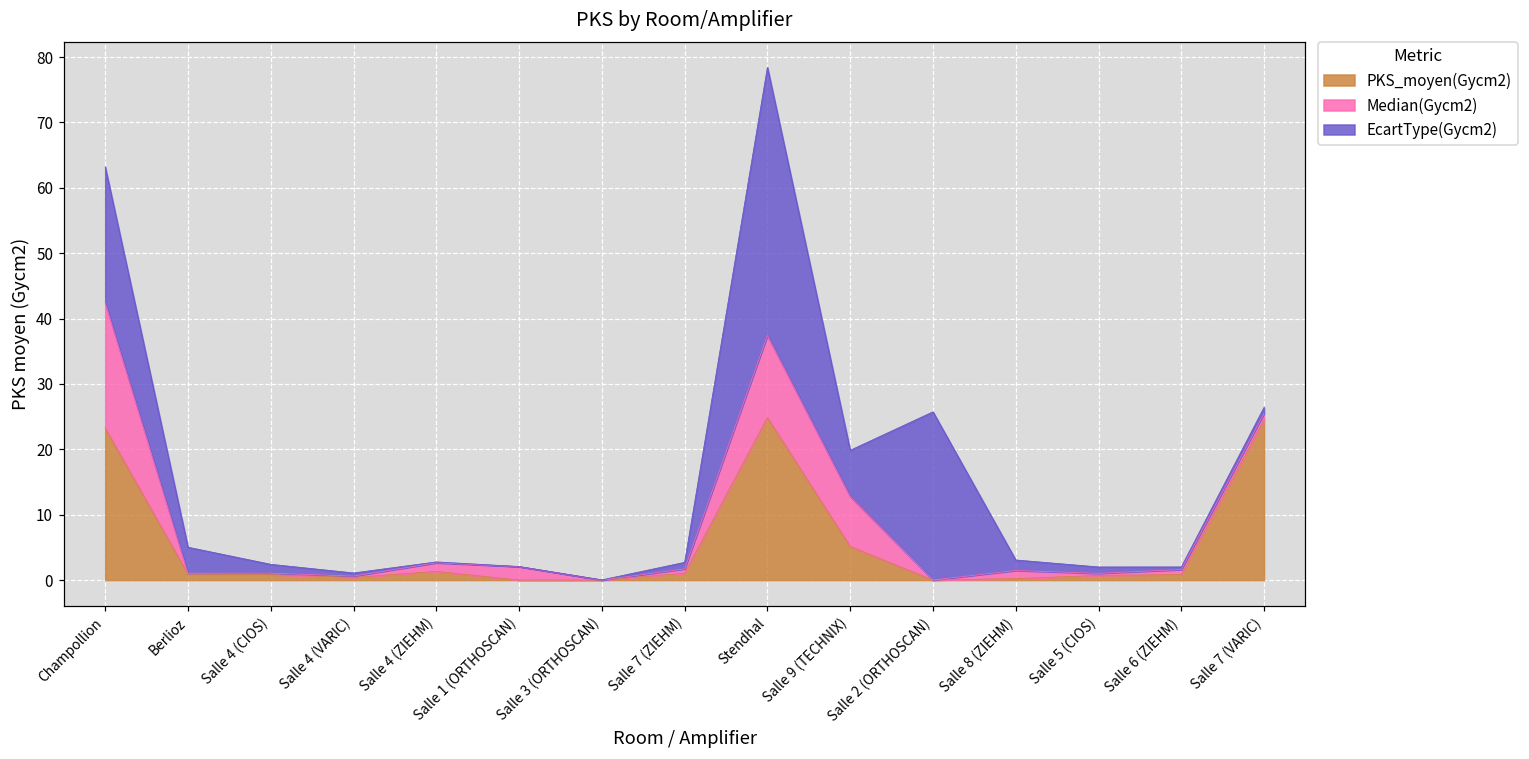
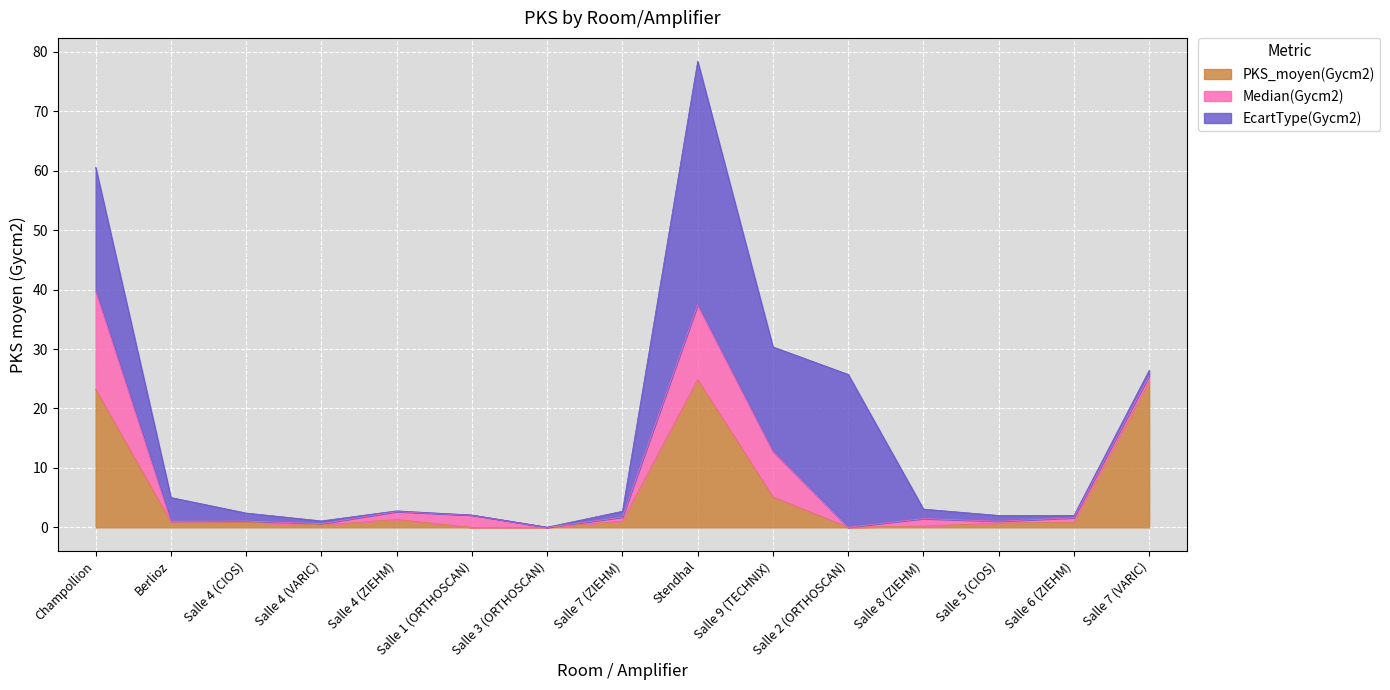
Median(Gycm2), Champollion: 19 -> 17
EcartType(Gycm2), Salle 9 (TECHNIX): 7 -> 18
